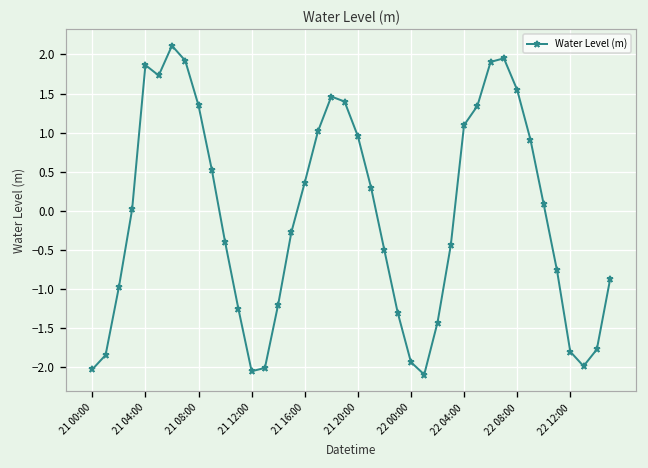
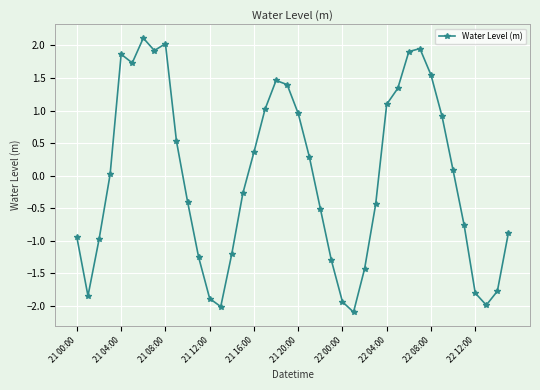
21 00:00: -2.0 -> -1.0
21 08:00: 1.3 -> 2.0
21 12:00: -2.1 -> -1.9
